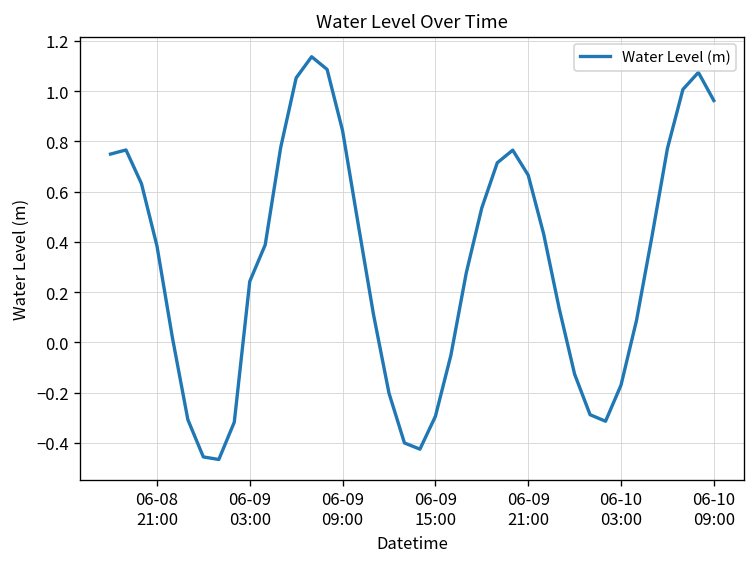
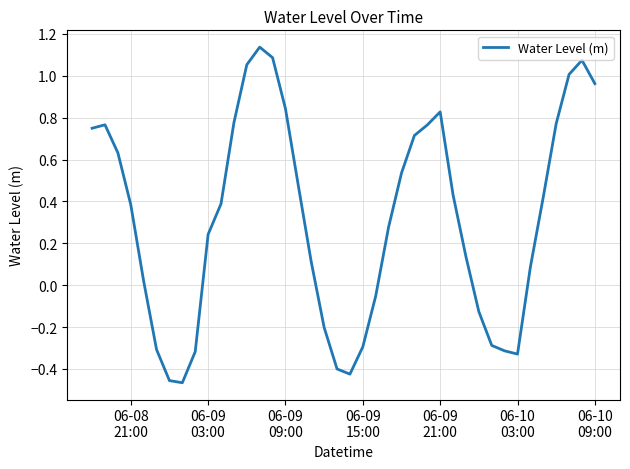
06-09 21:00: 0.67 -> 0.83
06-10 03:00: -0.17 -> -0.33
